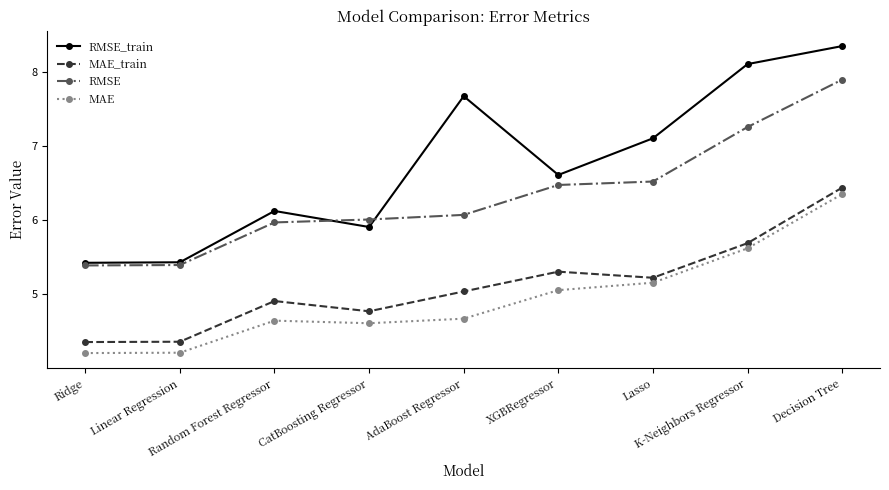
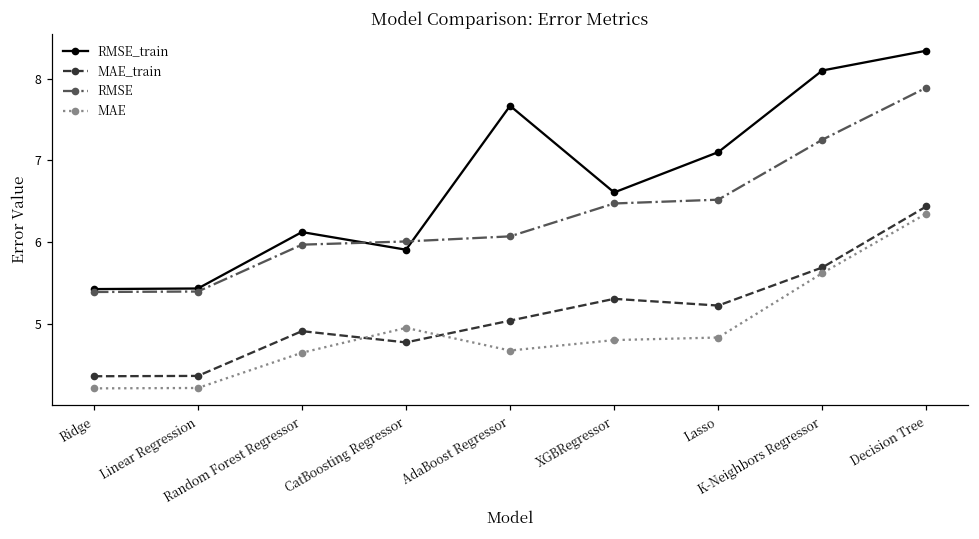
MAE, CatBoosting Regressor: 4.6 -> 5.0
MAE, XGBRegressor: 5.1 -> 4.8
MAE, Lasso: 5.2 -> 4.8
